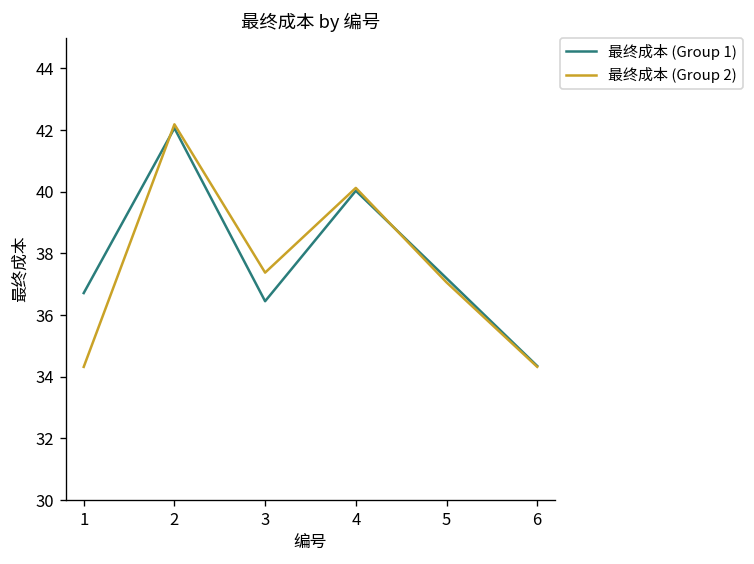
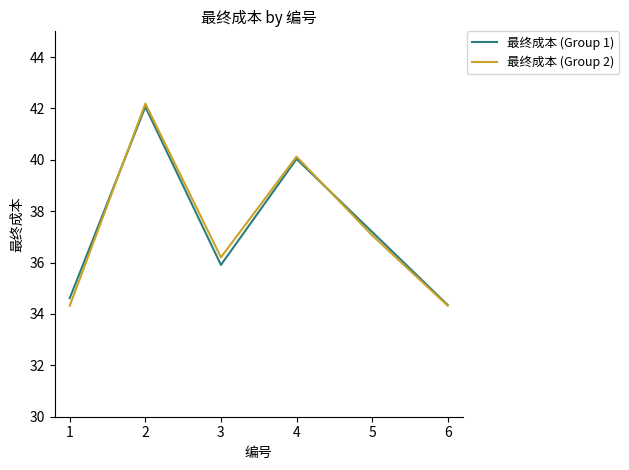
最终成本 (Group 1), 1: 36.7 -> 34.6
最终成本 (Group 1), 3: 36.4 -> 35.9
最终成本 (Group 2), 3: 37.4 -> 36.2
